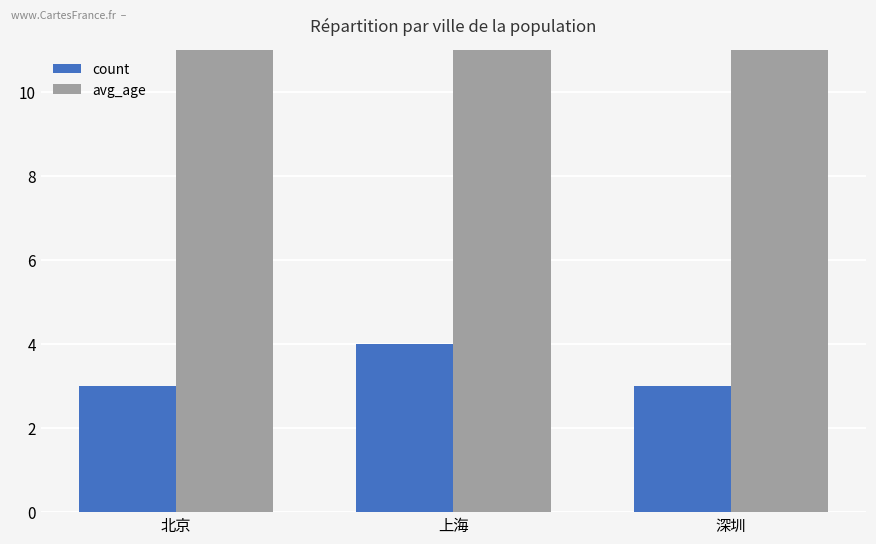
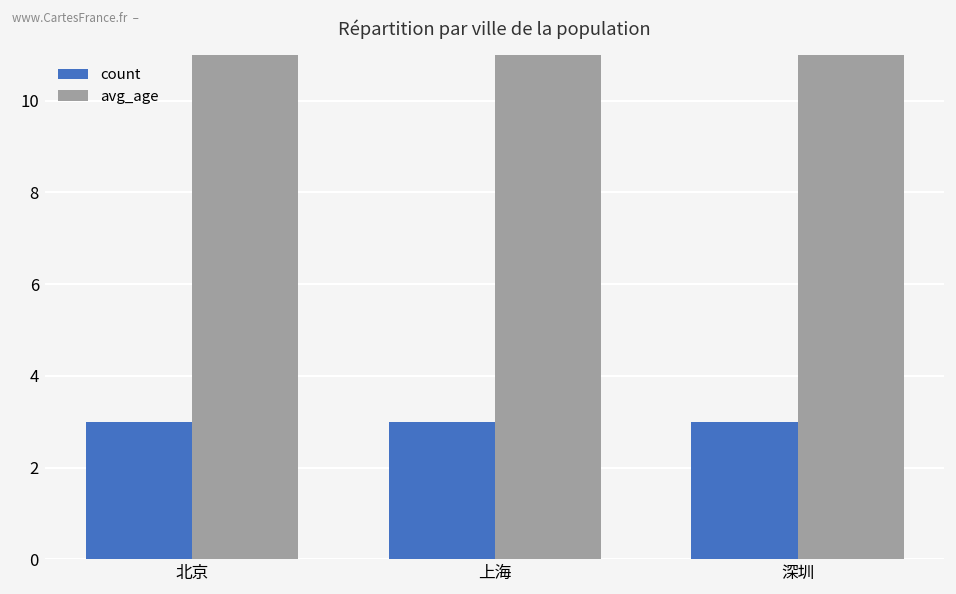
count, 上海: 4 -> 3
